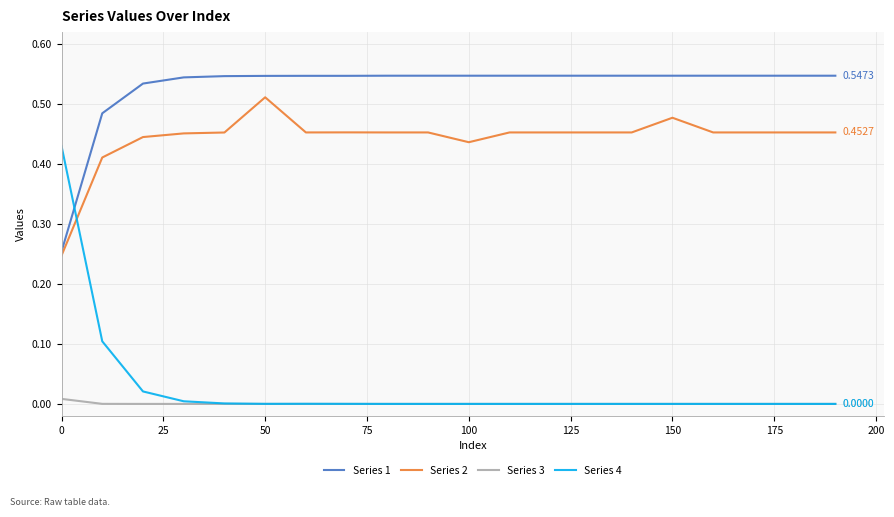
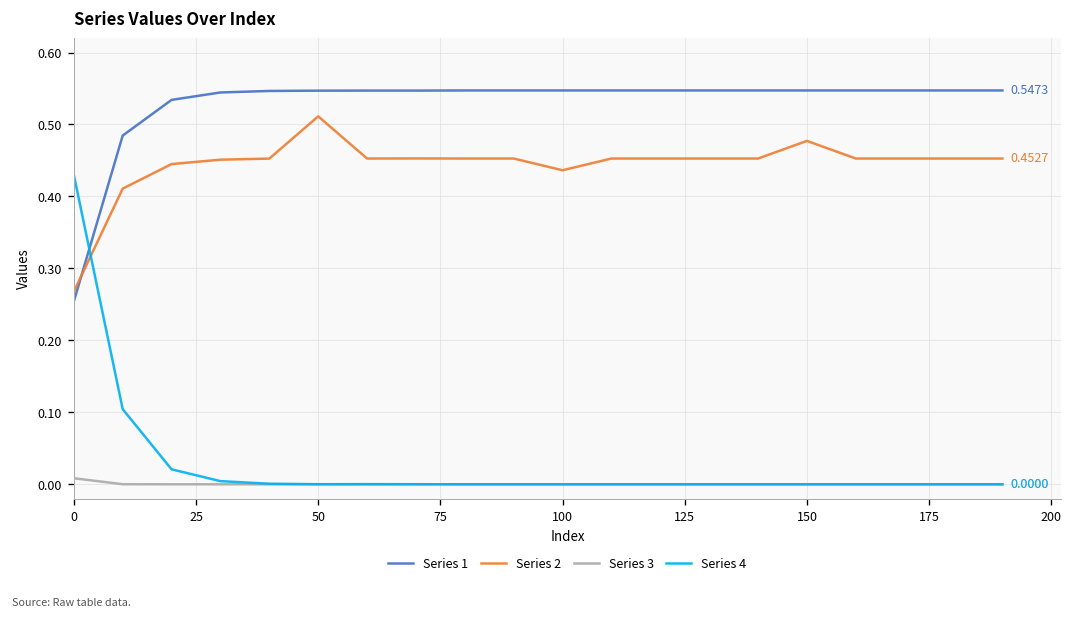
Series 2, 0: 0.25 -> 0.27
